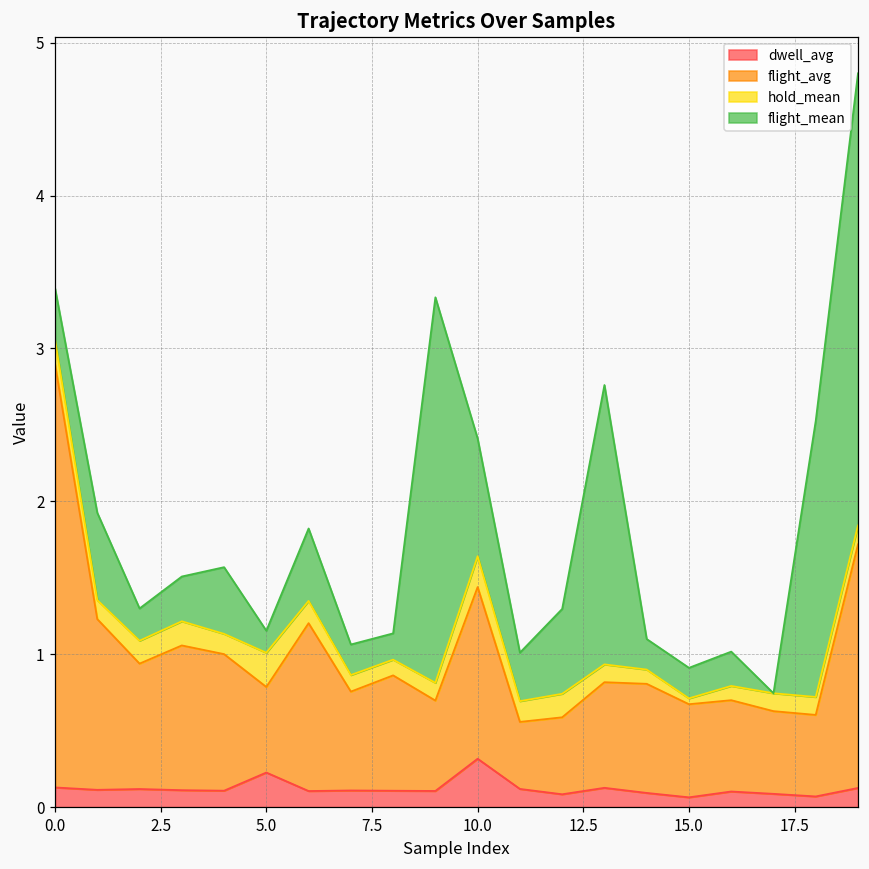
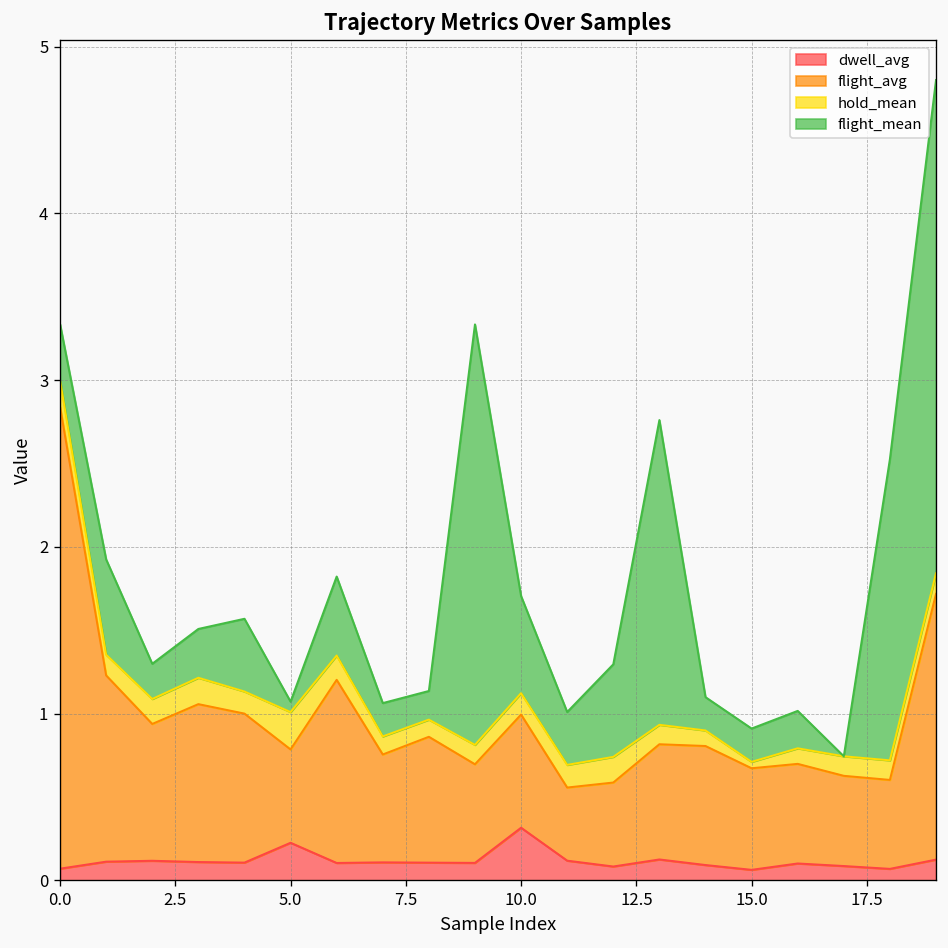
dwell_avg, 0.0: 0.13 -> 0.07
flight_mean, 5.0: 0.14 -> 0.06
flight_avg, 10.0: 1.12 -> 0.68
hold_mean, 10.0: 0.20 -> 0.13
flight_mean, 10.0: 0.77 -> 0.58
